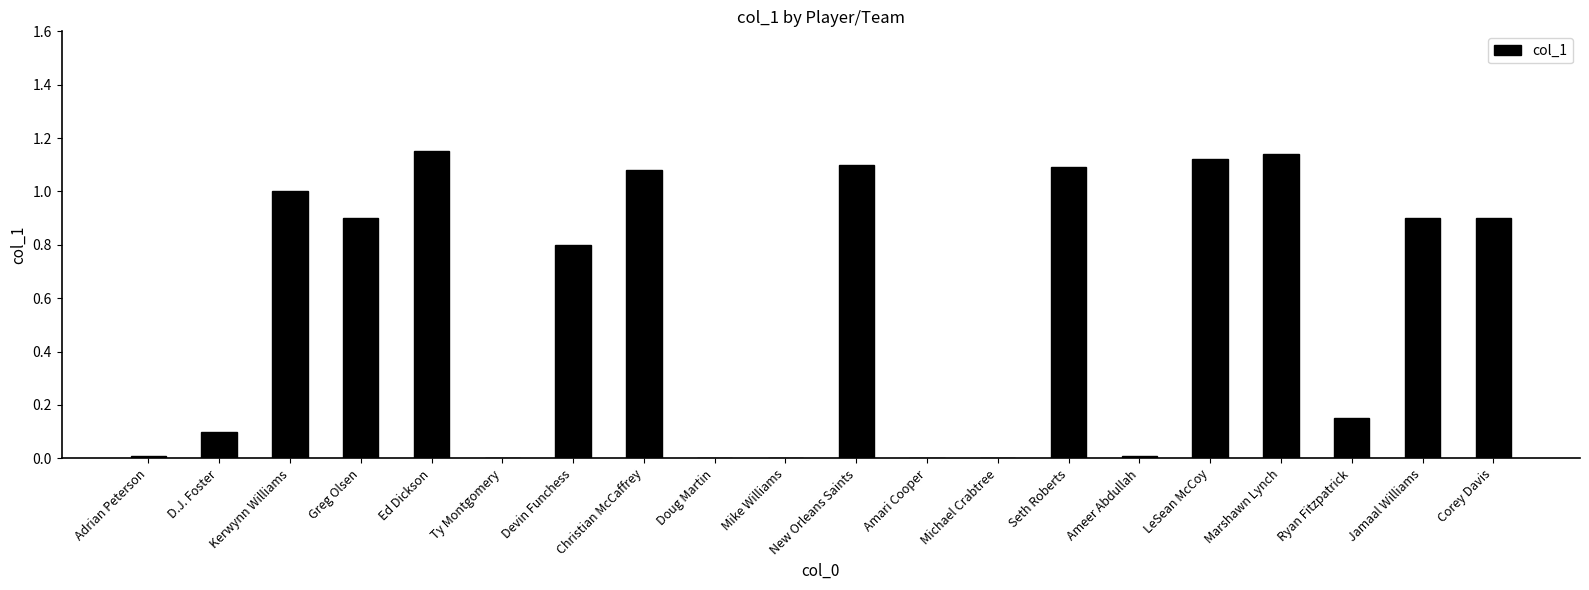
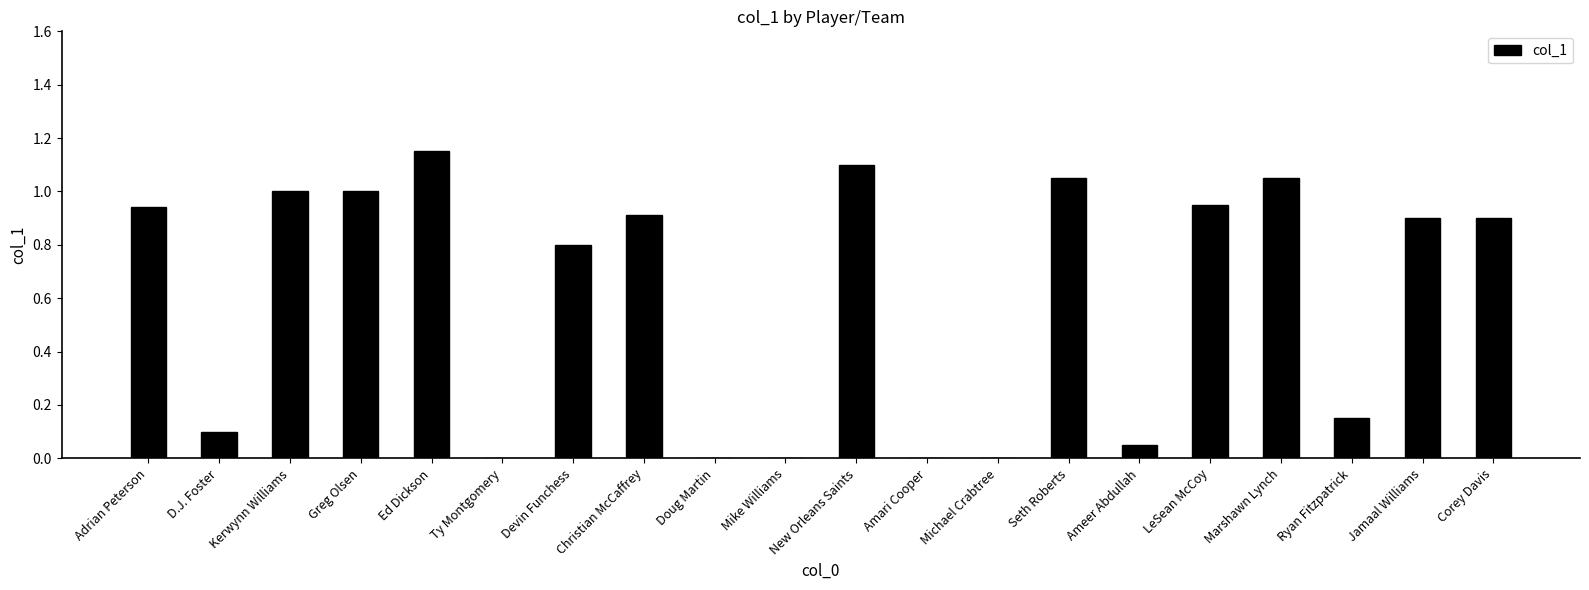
Adrian Peterson: 0.01 -> 0.94
Greg Olsen: 0.9 -> 1.0
Christian McCaffrey: 1.08 -> 0.91
Seth Roberts: 1.09 -> 1.05
Ameer Abdullah: 0.01 -> 0.05
LeSean McCoy: 1.12 -> 0.95
Marshawn Lynch: 1.14 -> 1.05
